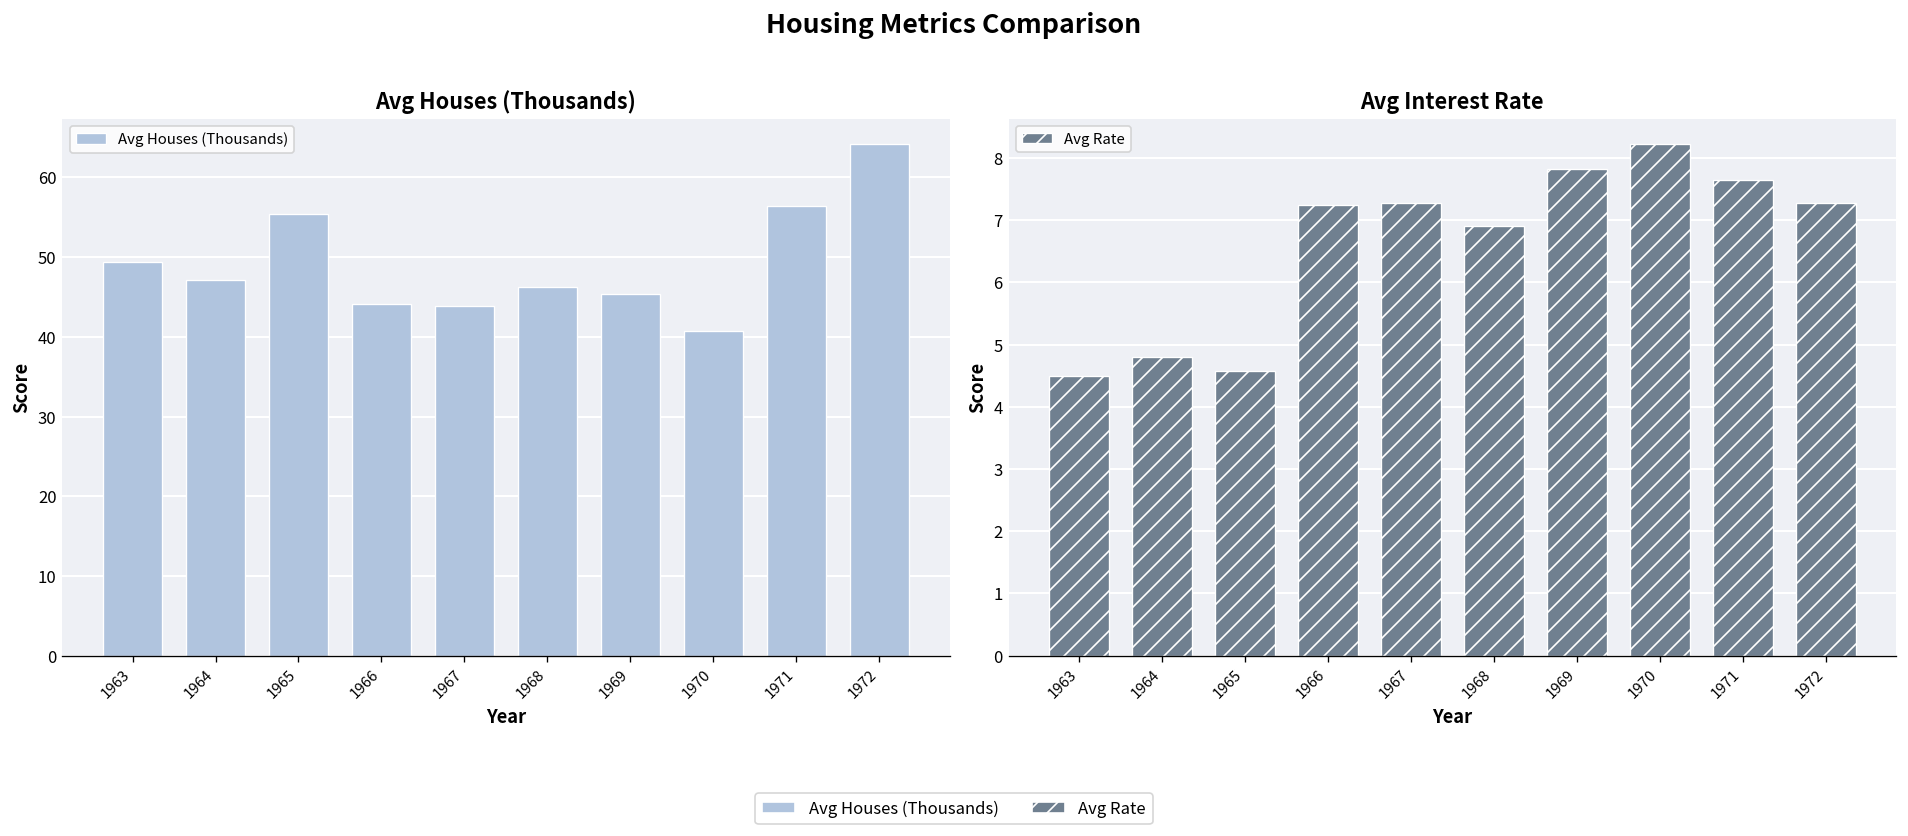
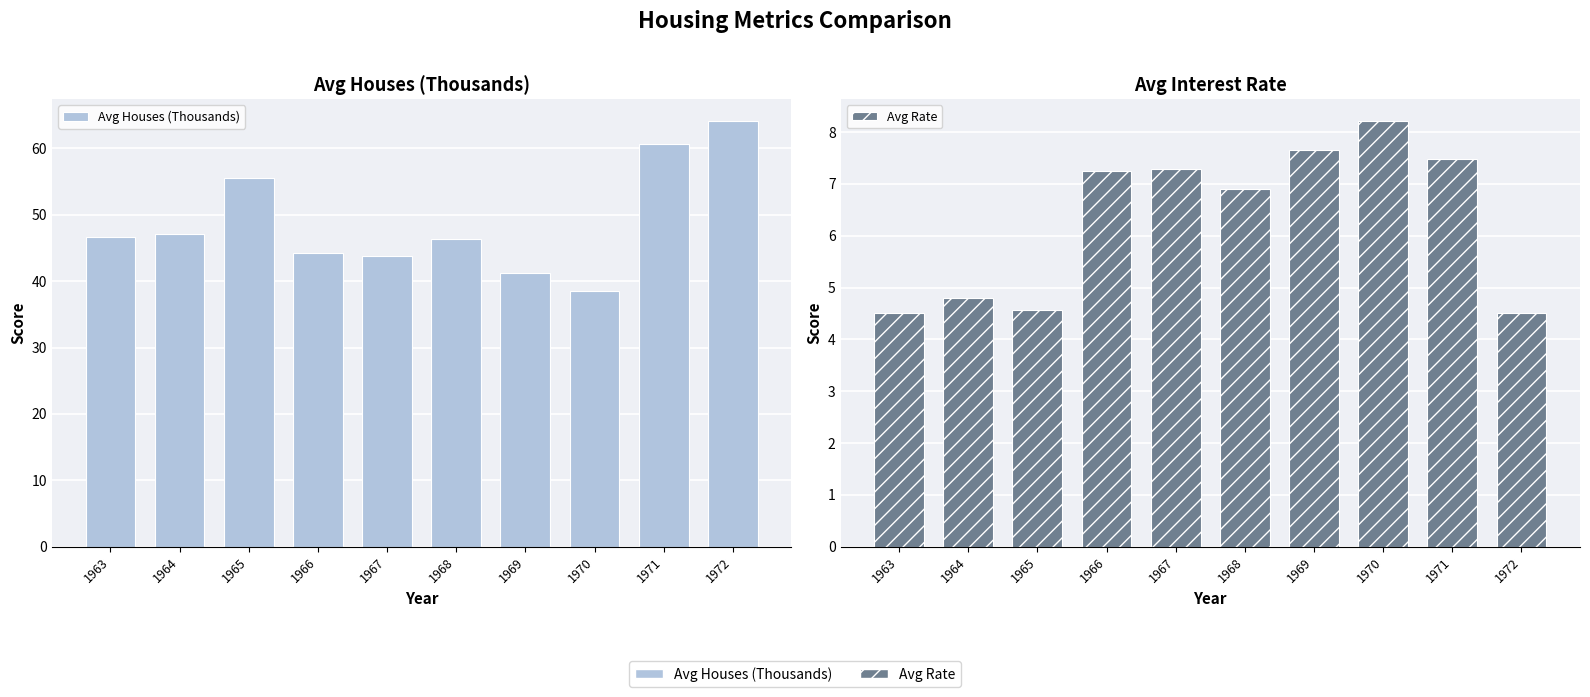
Avg Houses (Thousands), 1963: 49 -> 47
Avg Houses (Thousands), 1969: 45 -> 41
Avg Houses (Thousands), 1970: 41 -> 39
Avg Houses (Thousands), 1971: 56 -> 61
Avg Interest Rate, 1969: 7.8 -> 7.7
Avg Interest Rate, 1971: 7.6 -> 7.5
Avg Interest Rate, 1972: 7.3 -> 4.5
